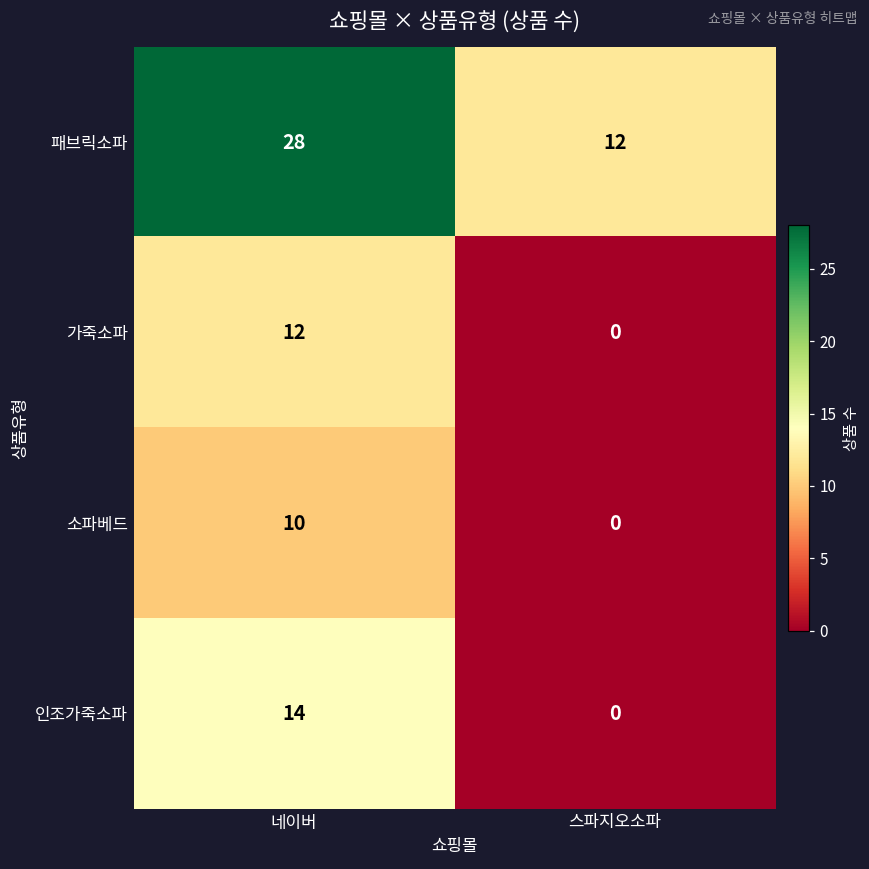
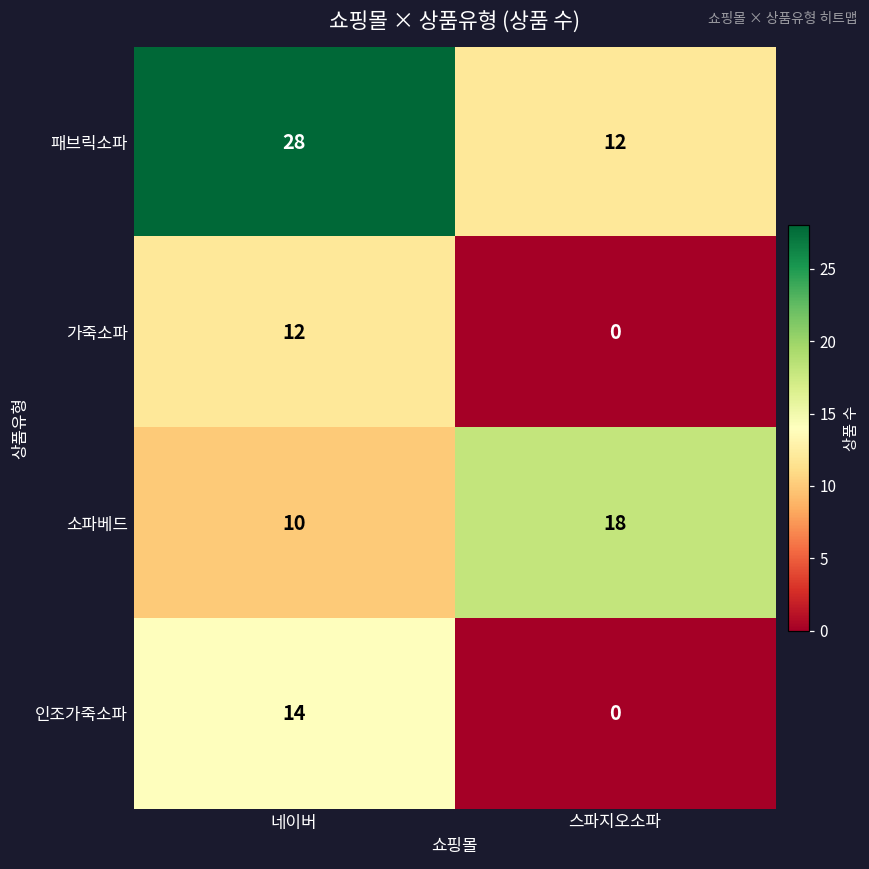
소파베드, 스파지오소파: 0 -> 18
